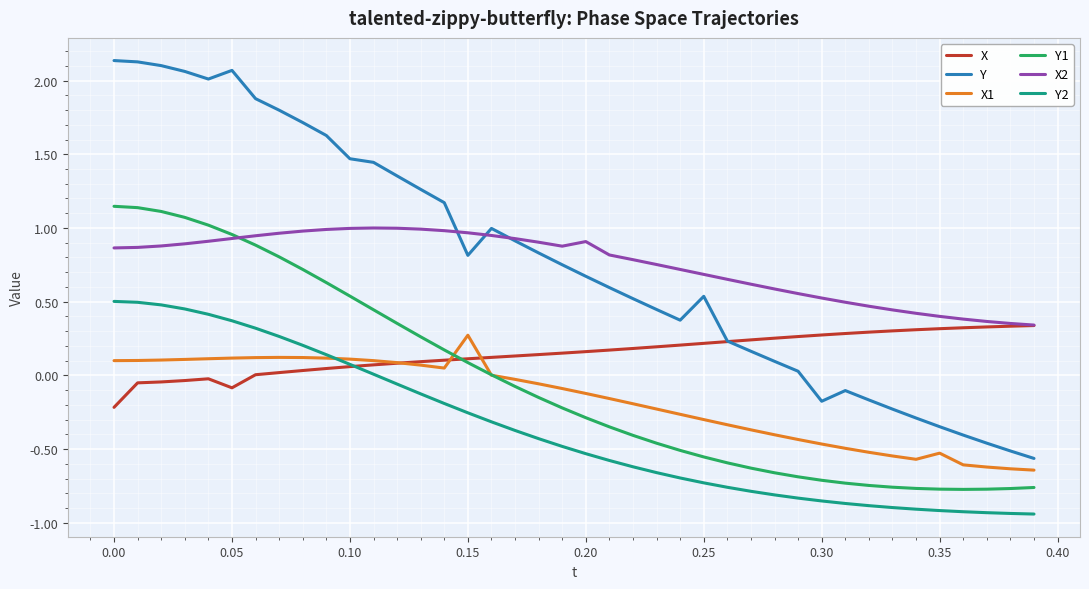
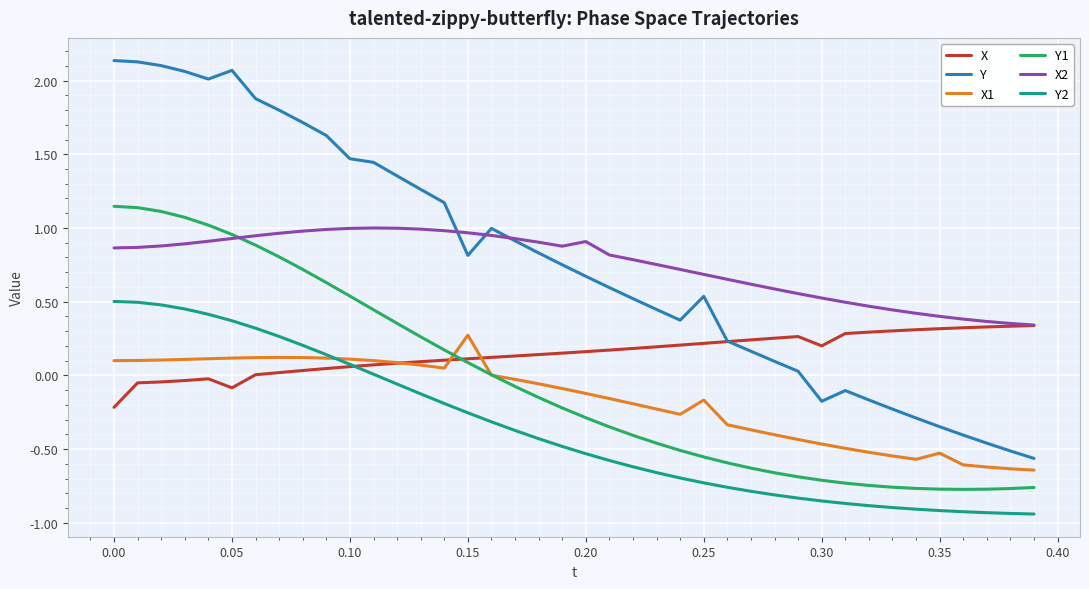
X1, 0.25: -0.30 -> -0.17
X, 0.30: 0.27 -> 0.20
